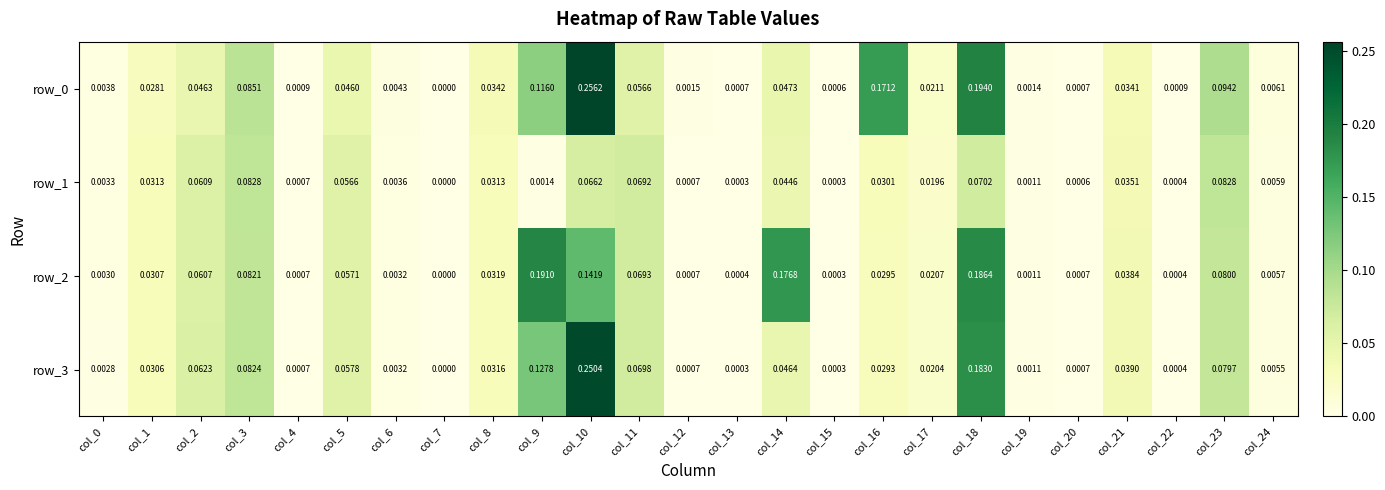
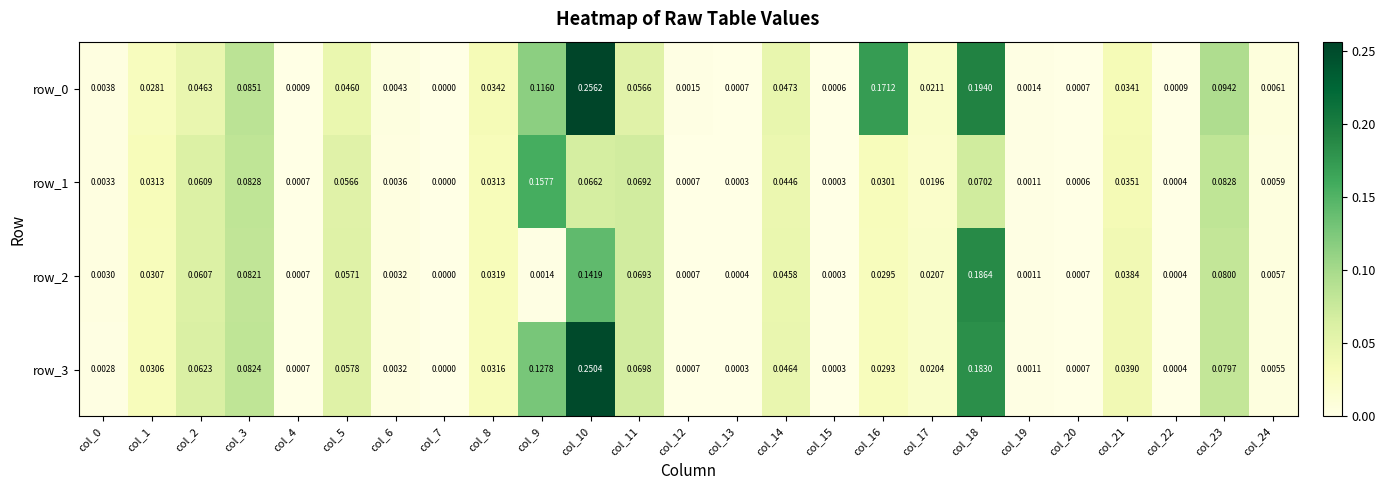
row_1, col_9: 0.0014 -> 0.1577
row_2, col_9: 0.1910 -> 0.0014
row_2, col_14: 0.1768 -> 0.0458
